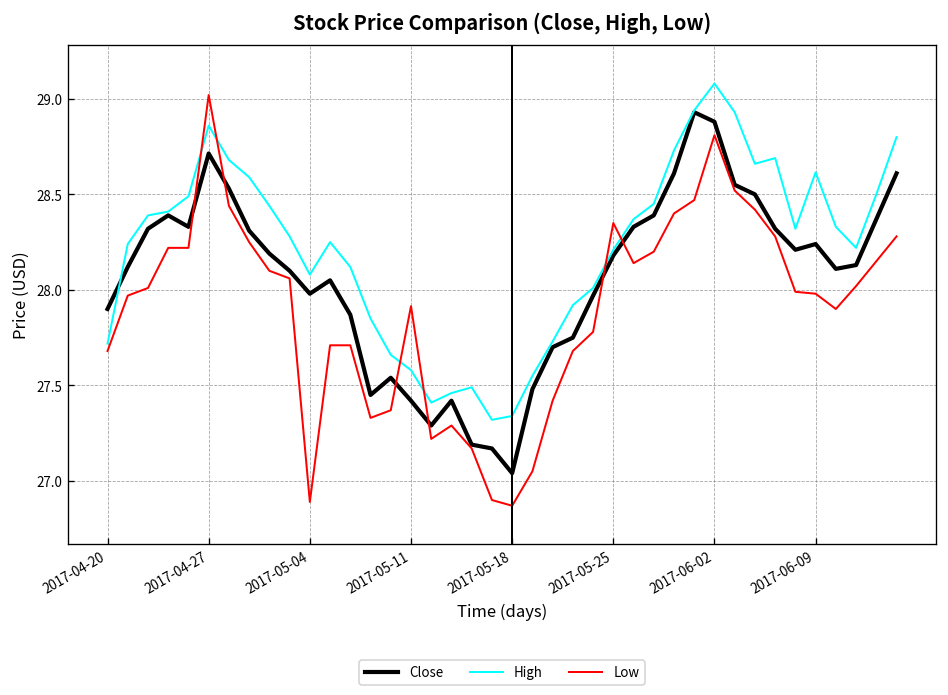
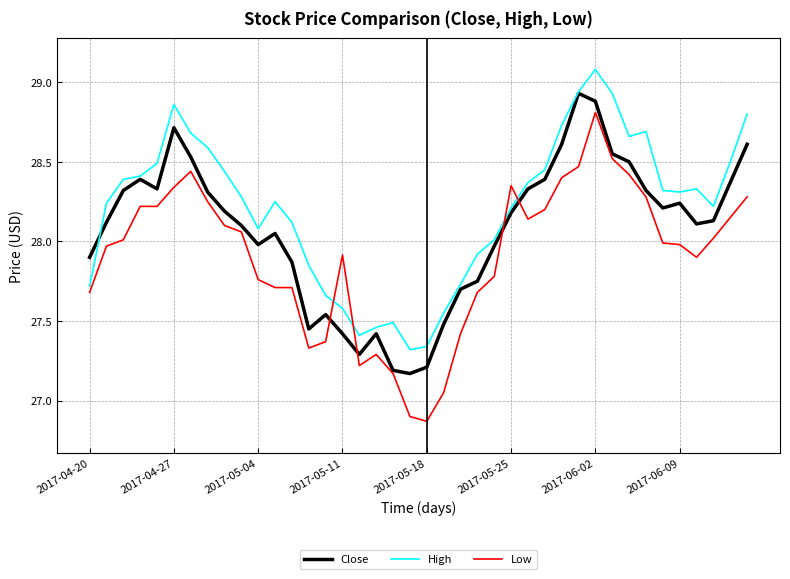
Low, 2017-04-27: 29.02 -> 28.34
Low, 2017-05-04: 26.89 -> 27.76
Close, 2017-05-18: 27.04 -> 27.21
High, 2017-06-09: 28.62 -> 28.31
